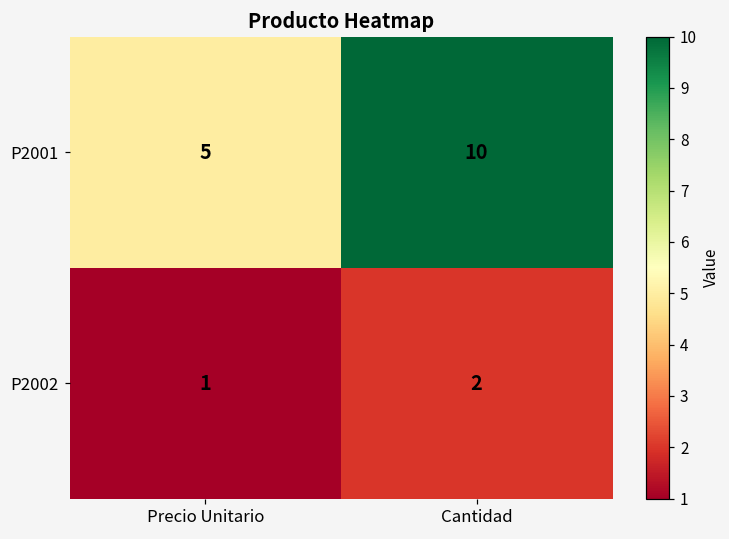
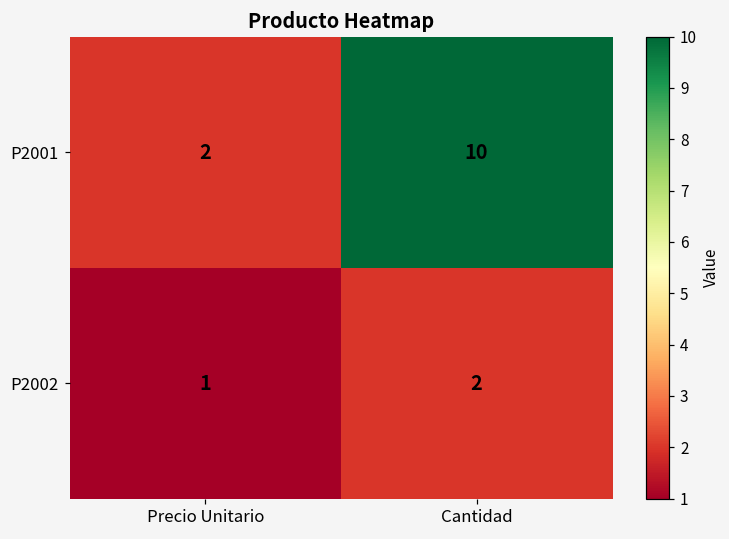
P2001, Precio Unitario: 5 -> 2
